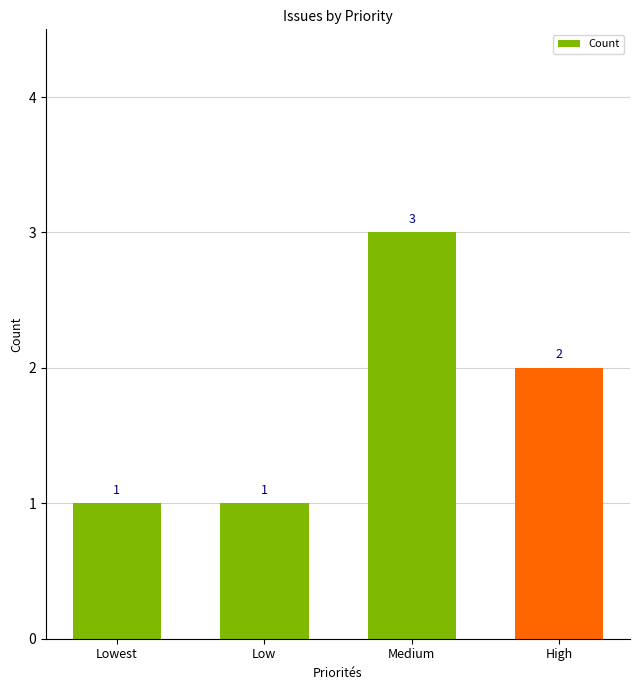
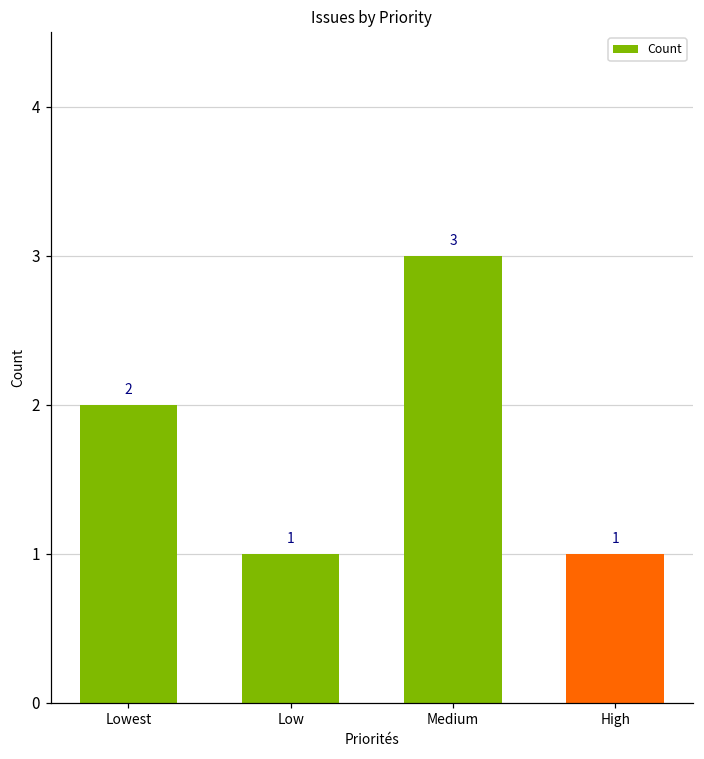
Lowest: 1 -> 2
High: 2 -> 1
